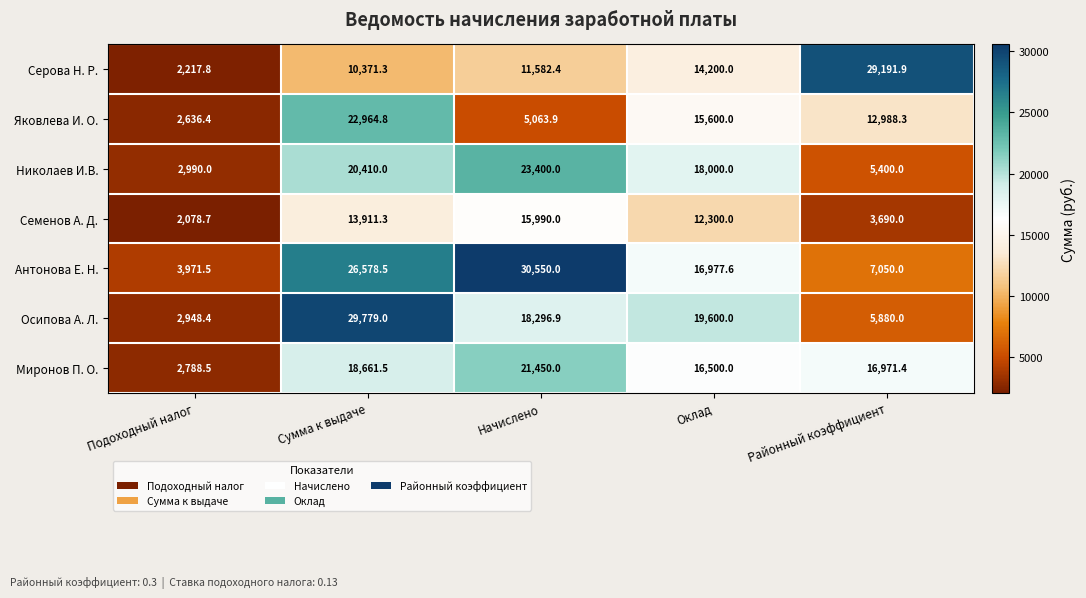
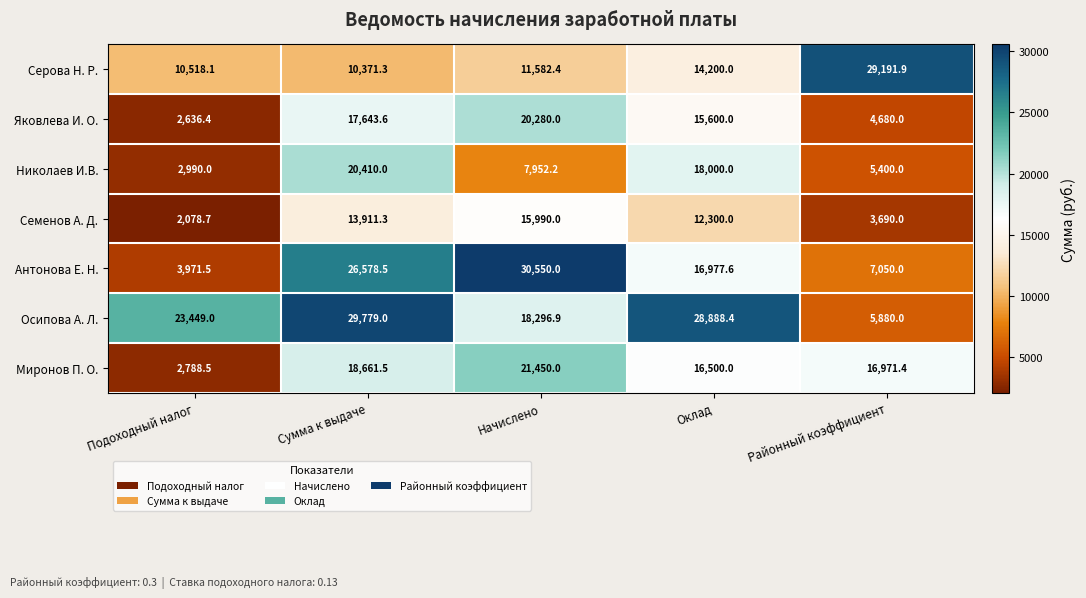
Серова Н. Р., Подоходный налог: 2,217.8 -> 10,518.1
Яковлева И. О., Сумма к выдаче: 22,964.8 -> 17,643.6
Яковлева И. О., Начислено: 5,063.9 -> 20,280.0
Яковлева И. О., Районный коэффициент: 12,988.3 -> 4,680.0
Николаев И.В., Начислено: 23,400.0 -> 7,952.2
Осипова А. Л., Подоходный налог: 2,948.4 -> 23,449.0
Осипова А. Л., Оклад: 19,600.0 -> 28,888.4
